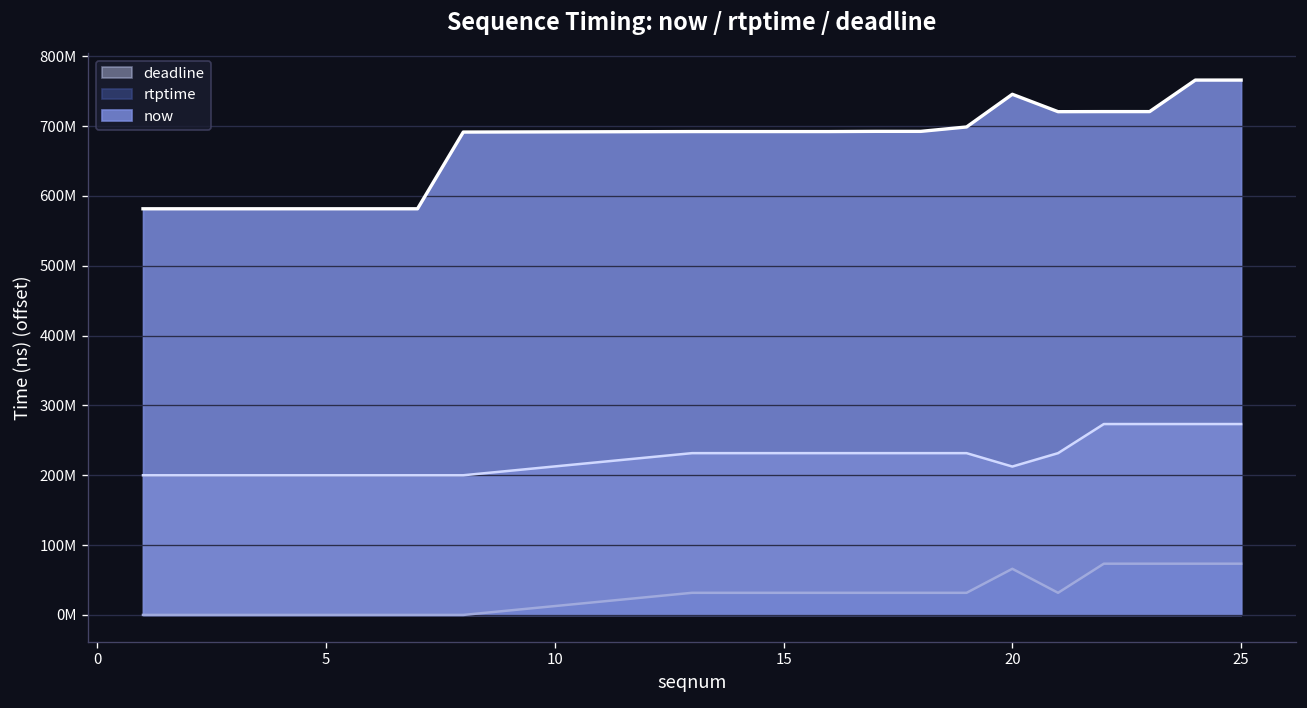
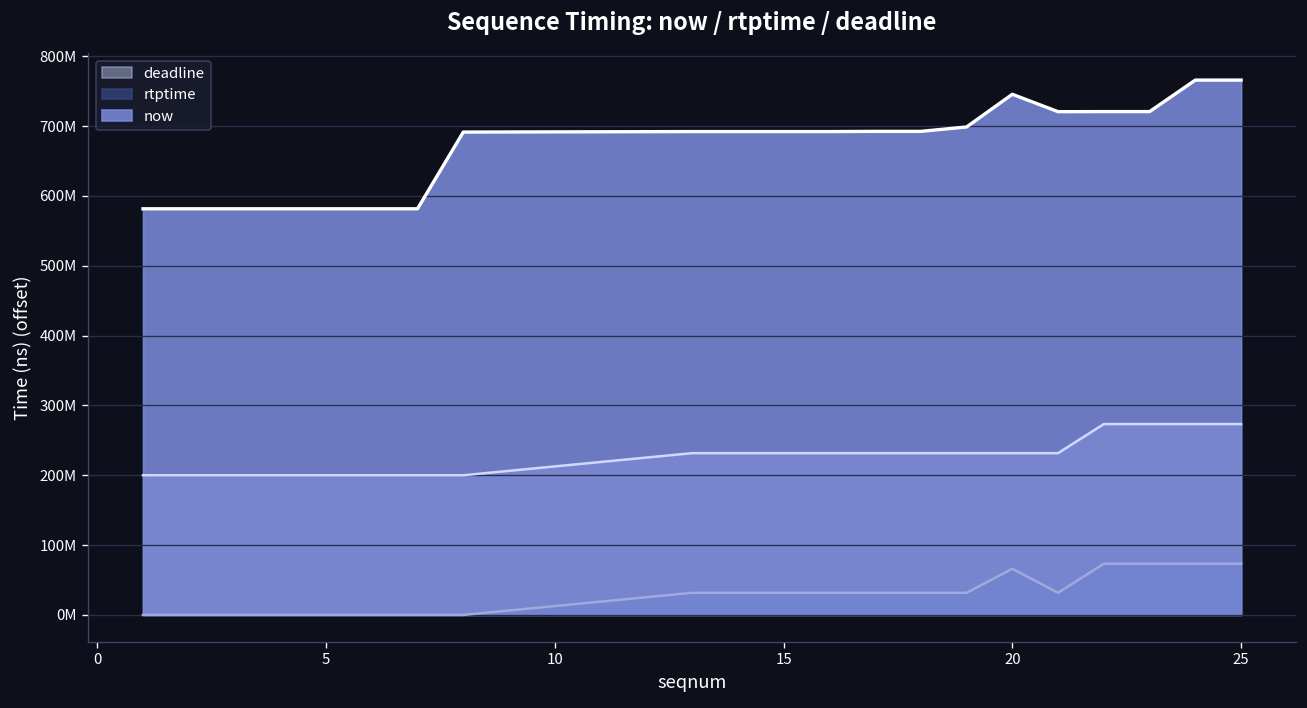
deadline, 20: 210000000 -> 230000000
